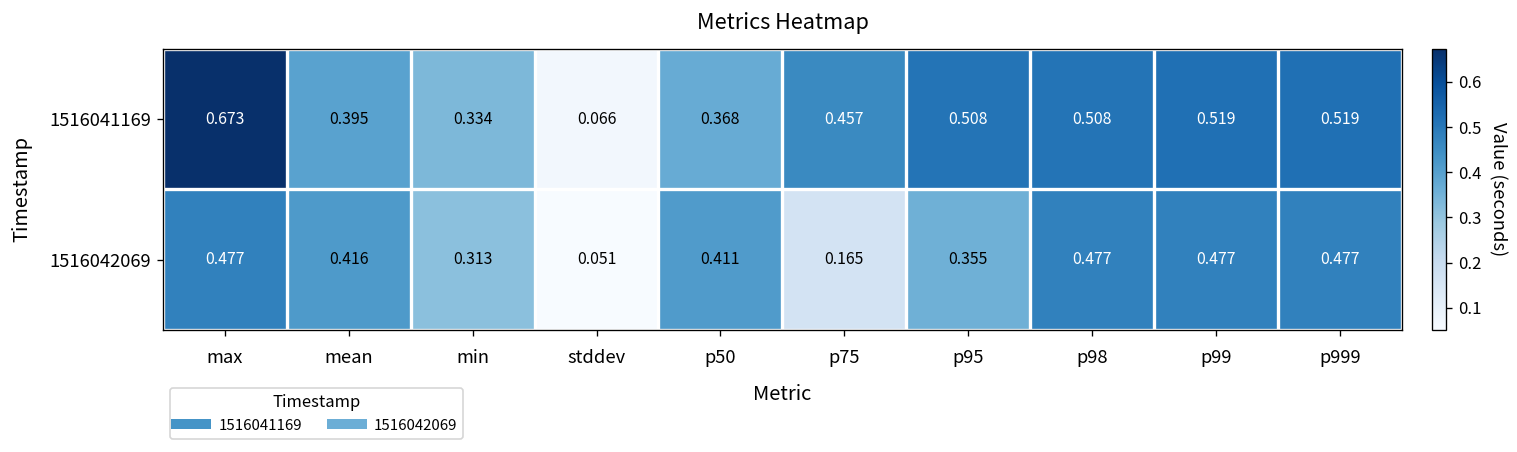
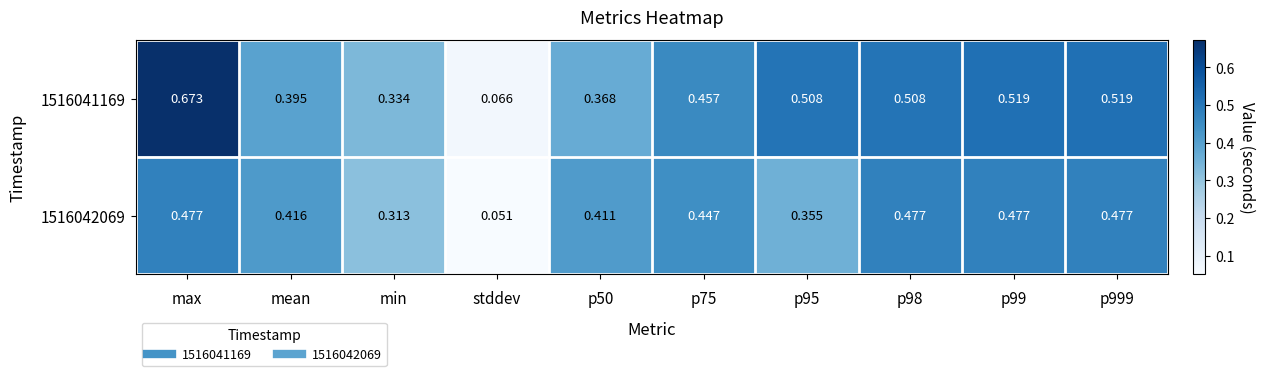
1516042069, p75: 0.165 -> 0.447
